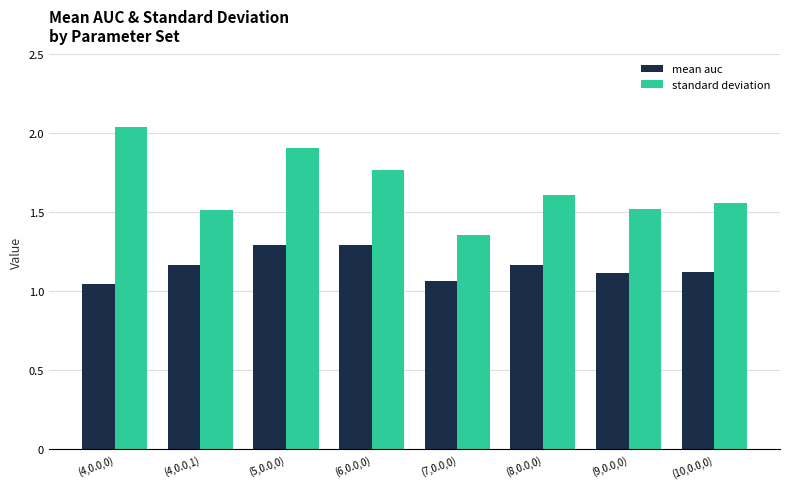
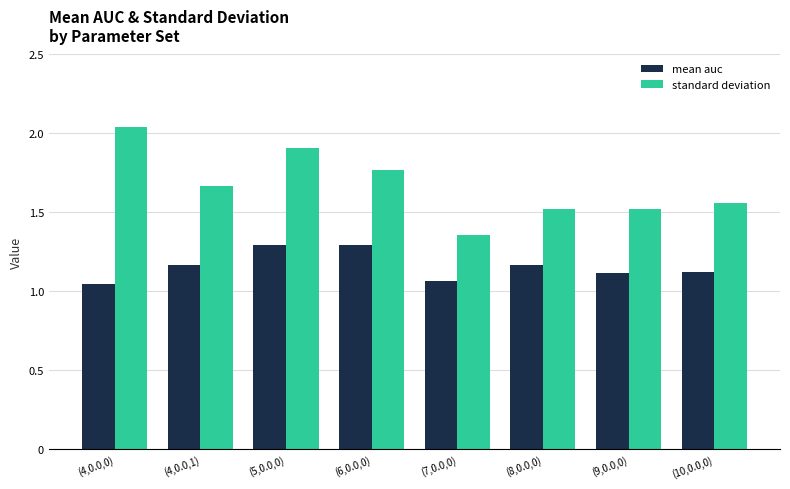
standard deviation, (4,0.0,1): 1.51 -> 1.67
standard deviation, (8,0.0,0): 1.61 -> 1.53
